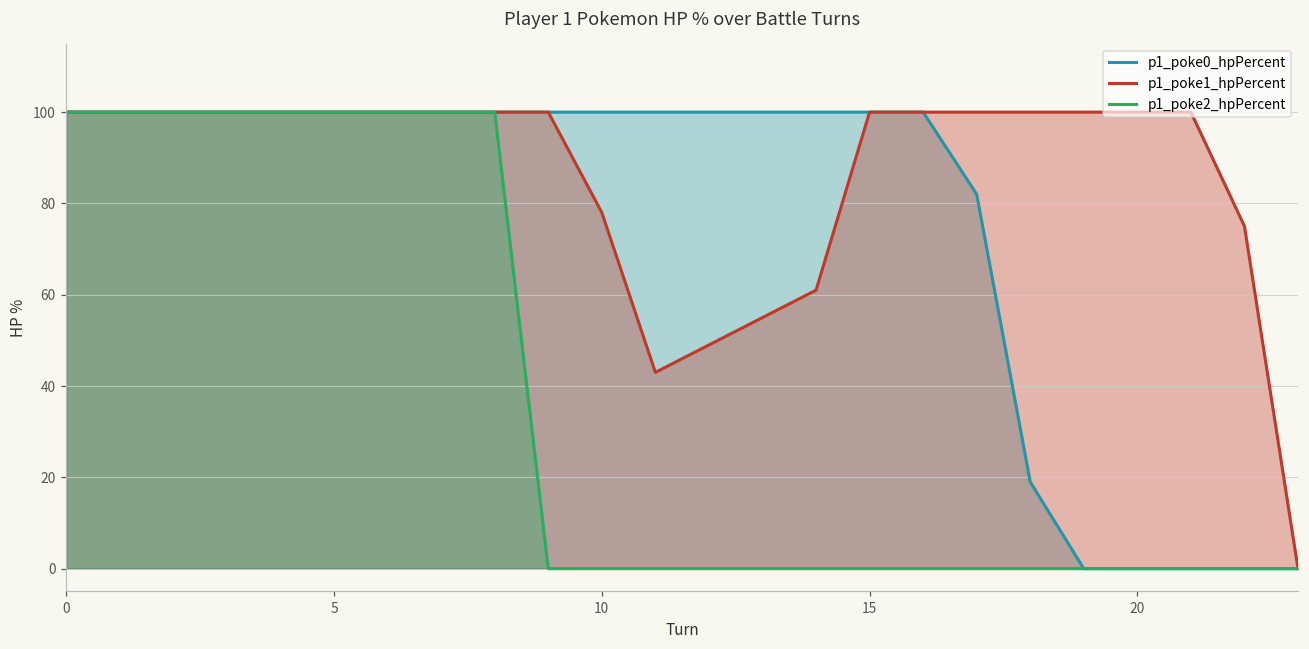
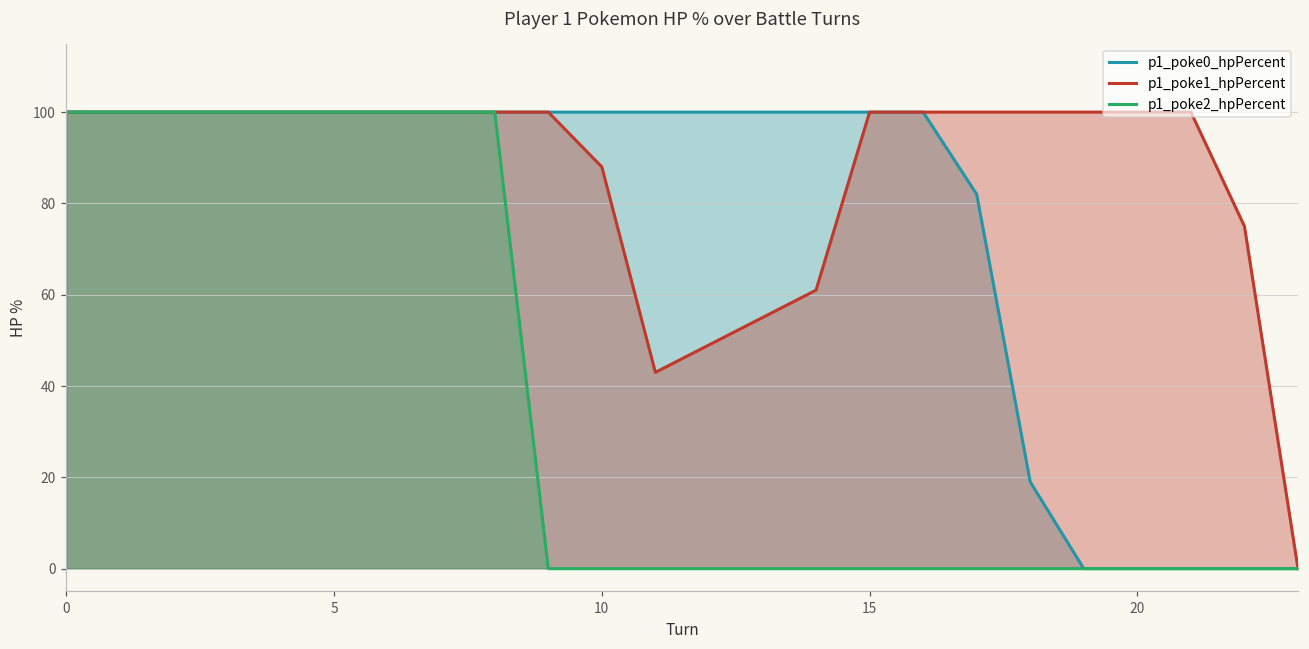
p1_poke1_hpPercent, 10: 78 -> 88
